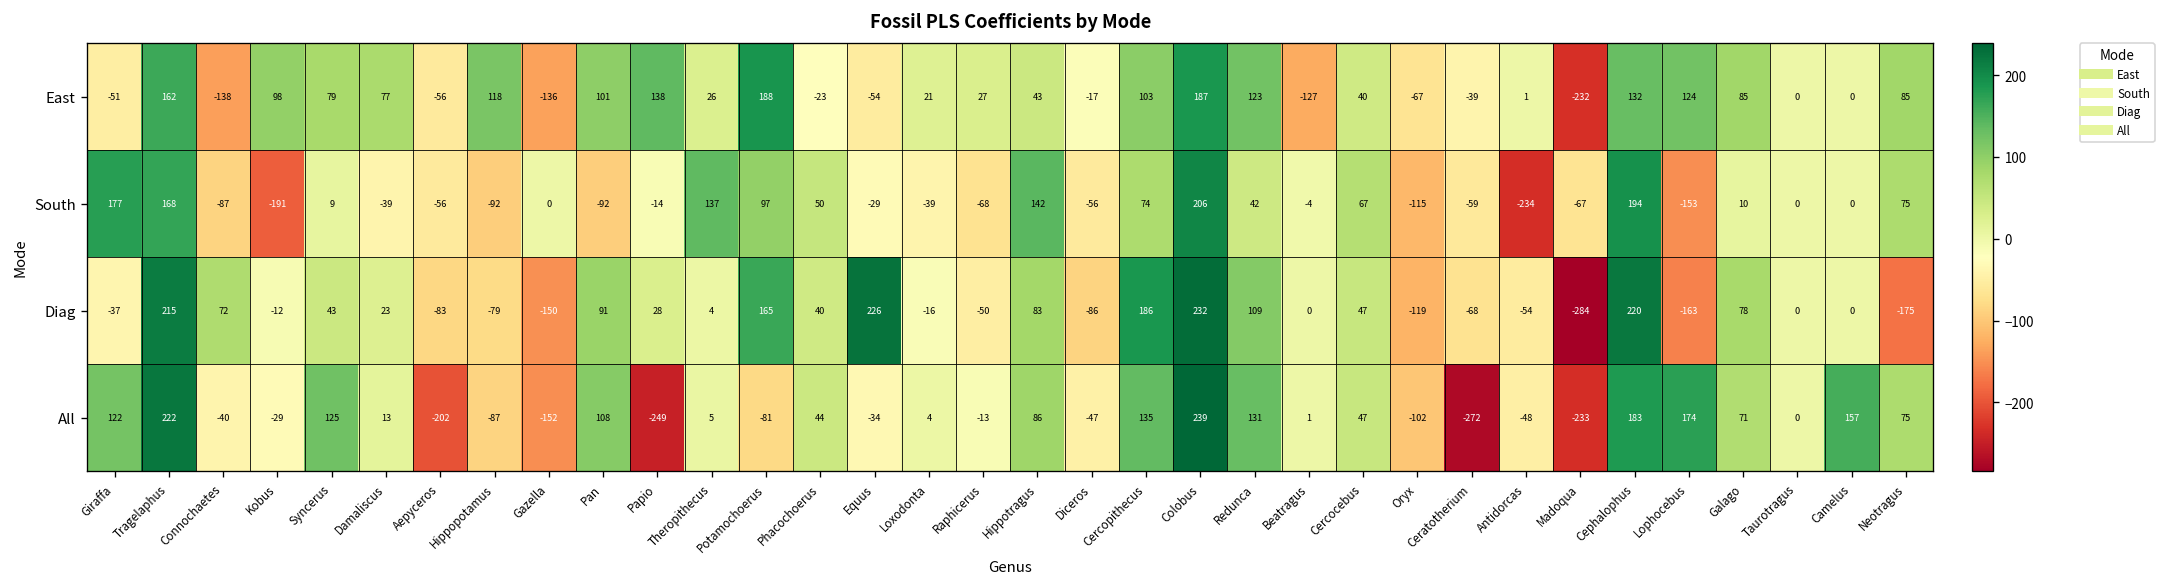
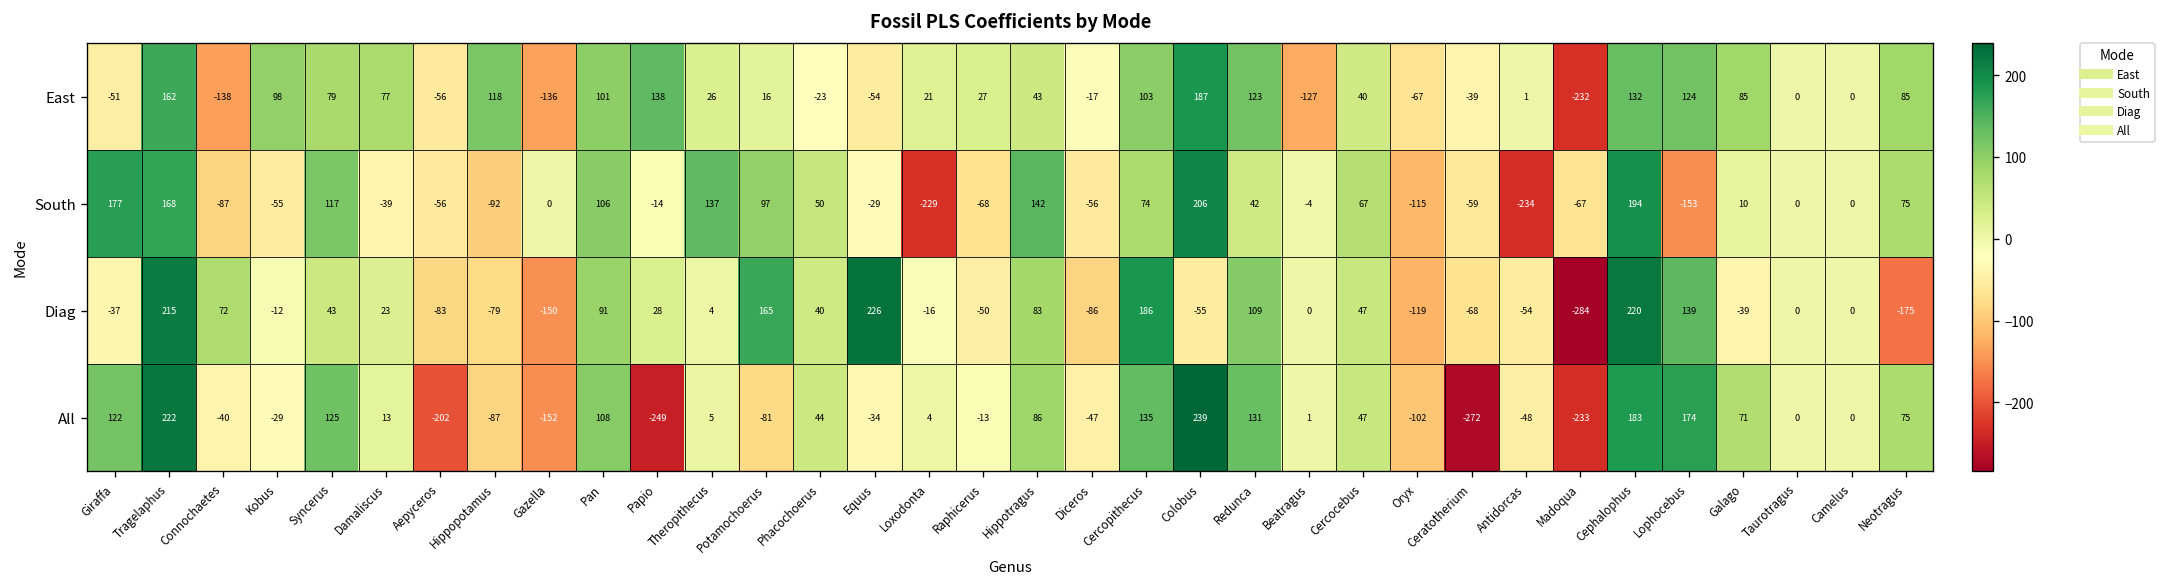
East, Potamochoerus: 188 -> 16
South, Kobus: -191 -> -55
South, Syncerus: 9 -> 117
South, Pan: -92 -> 106
South, Loxodonta: -39 -> -229
Diag, Colobus: 232 -> -55
Diag, Lophocebus: -163 -> 139
Diag, Galago: 78 -> -39
All, Camelus: 157 -> 0
